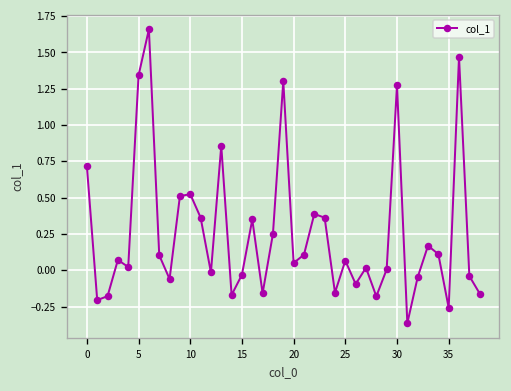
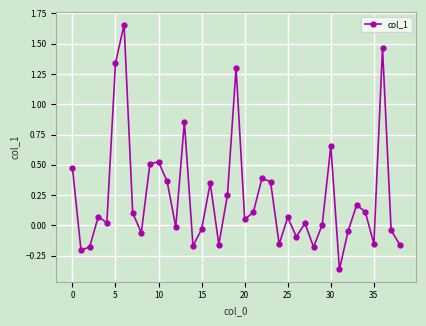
0: 0.72 -> 0.48
30: 1.27 -> 0.66
35: -0.26 -> -0.15
